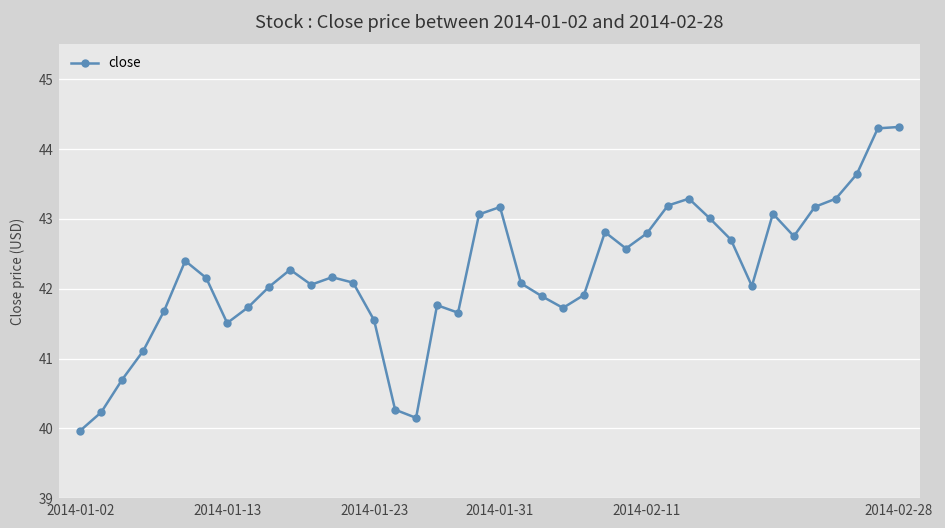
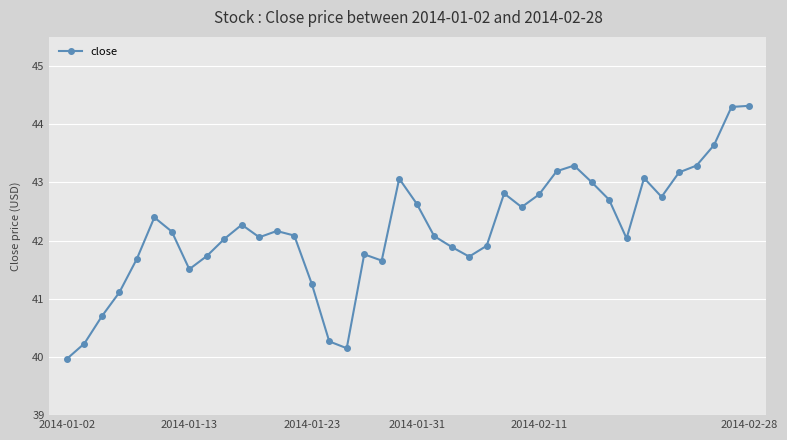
2014-01-23: 41.5 -> 41.3
2014-01-31: 43.2 -> 42.6
